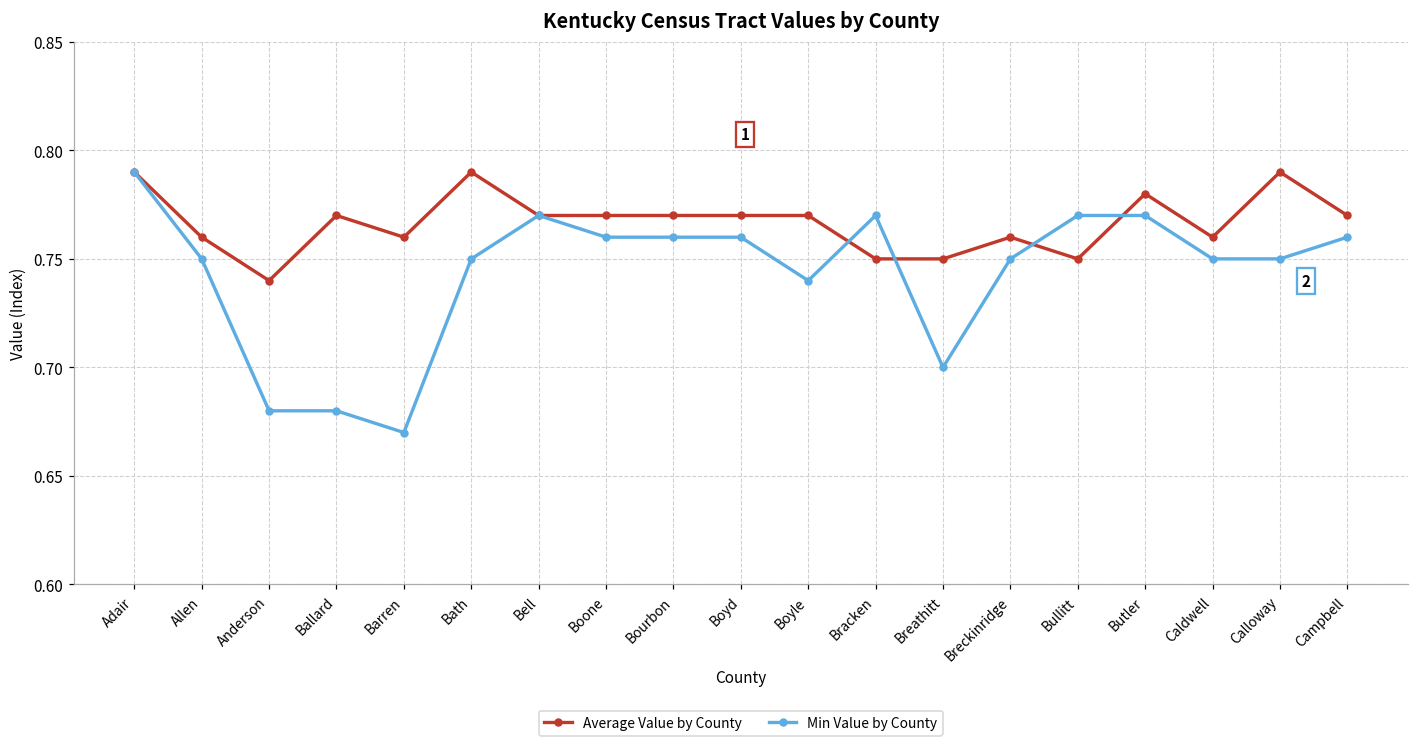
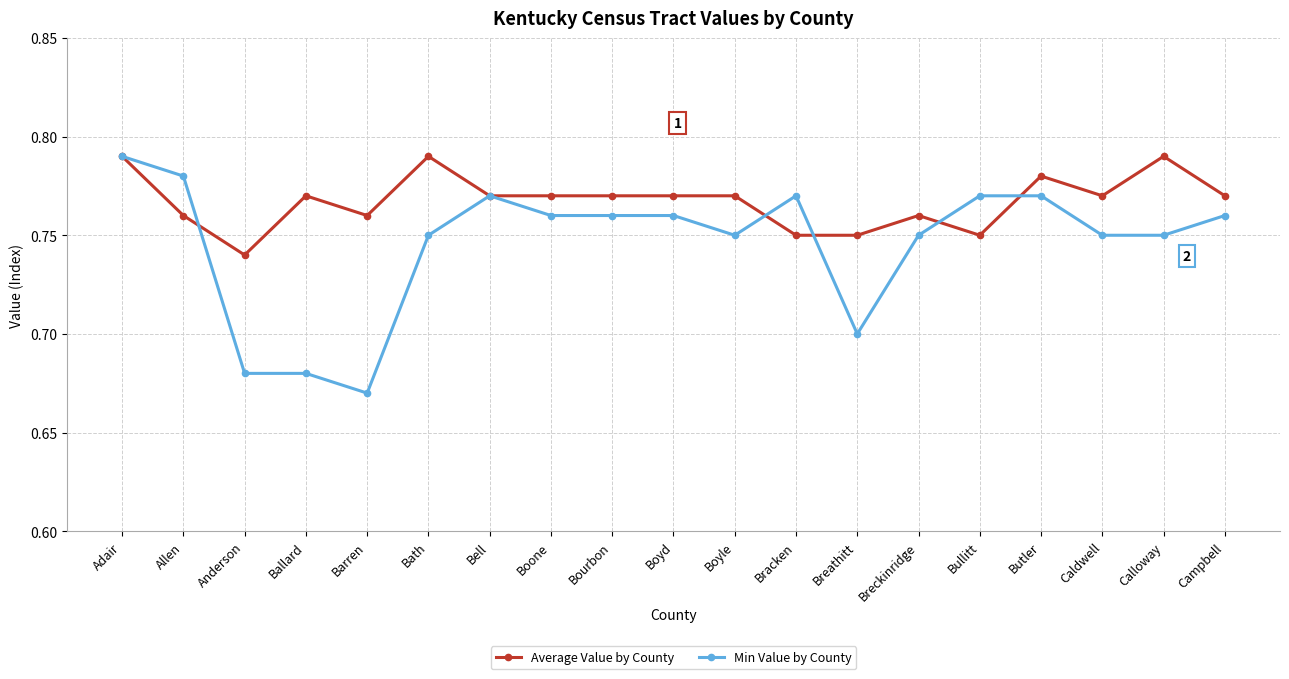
Min Value by County, Allen: 0.75 -> 0.78
Min Value by County, Boyle: 0.74 -> 0.75
Average Value by County, Caldwell: 0.76 -> 0.77
